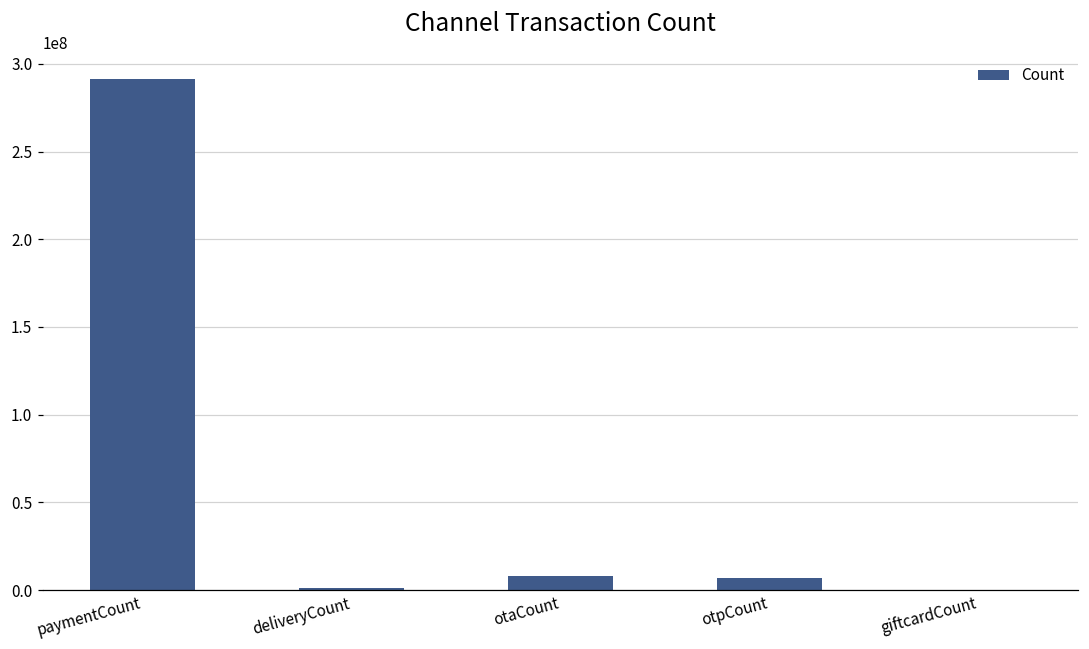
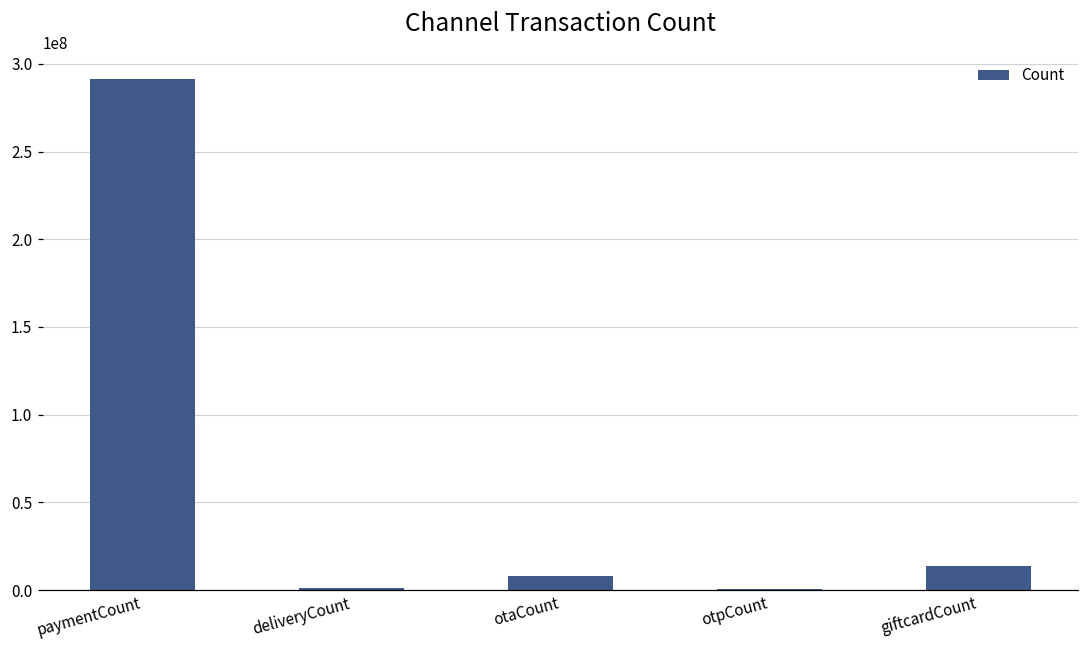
otpCount: 7000000 -> 1000000
giftcardCount: 0 -> 13000000
